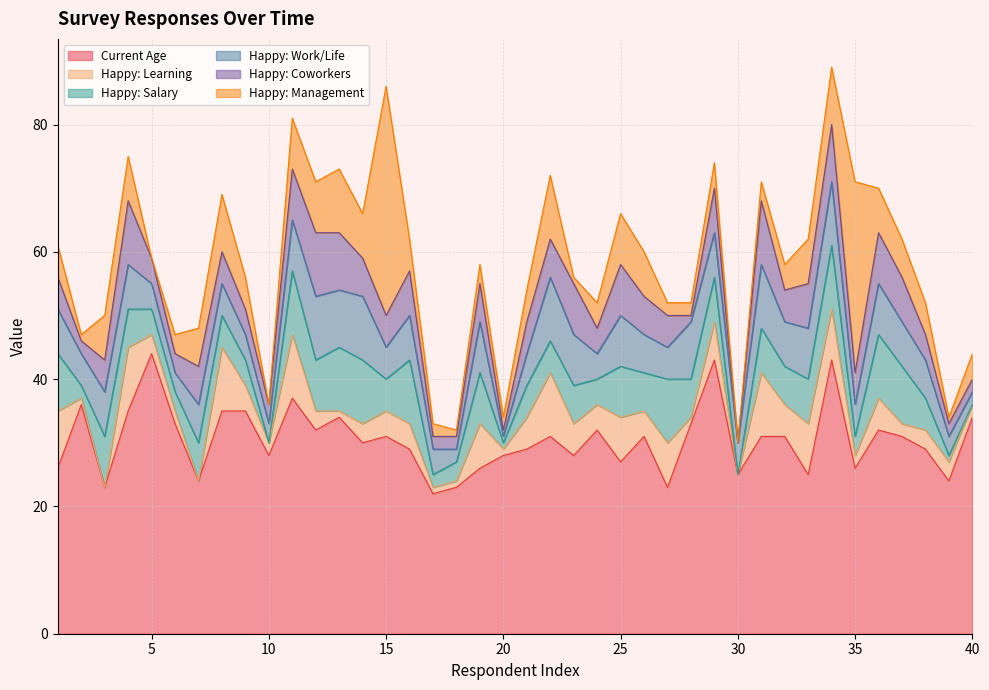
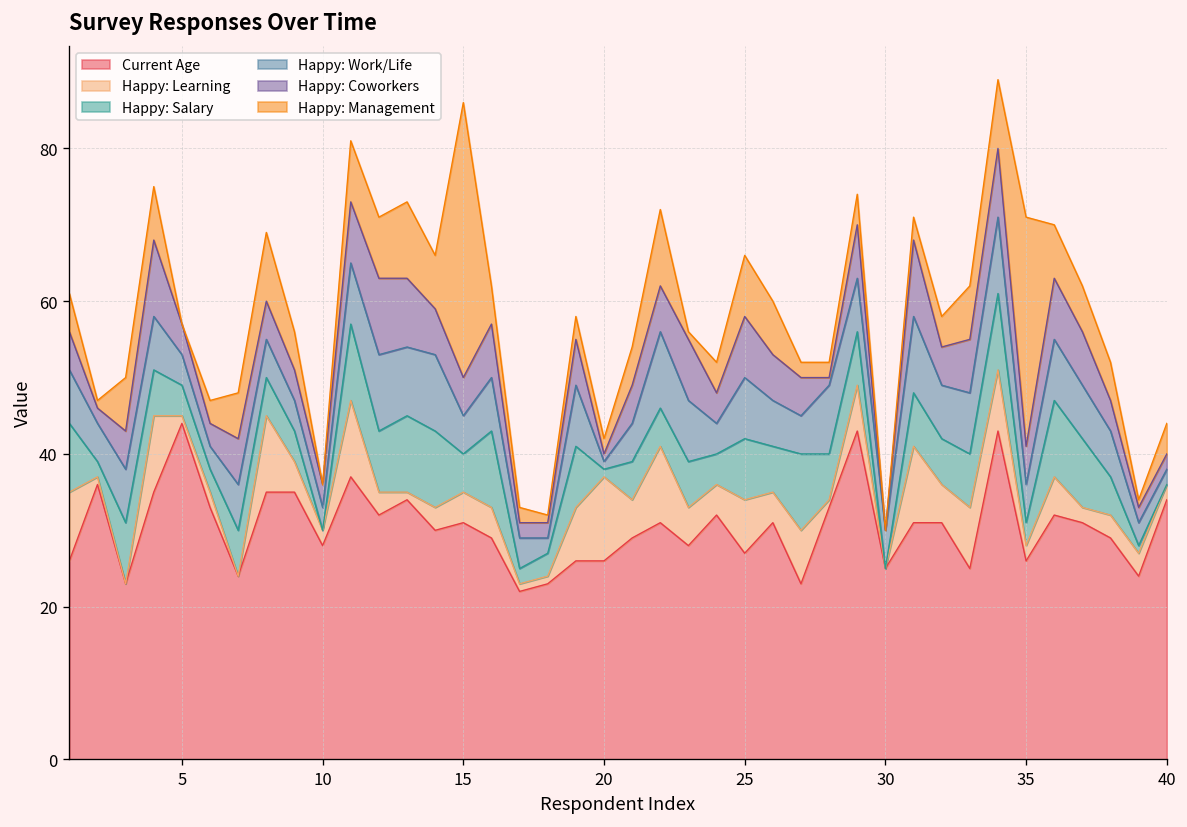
Happy: Learning, 5: 3 -> 1
Current Age, 20: 28 -> 26
Happy: Learning, 20: 1 -> 11
